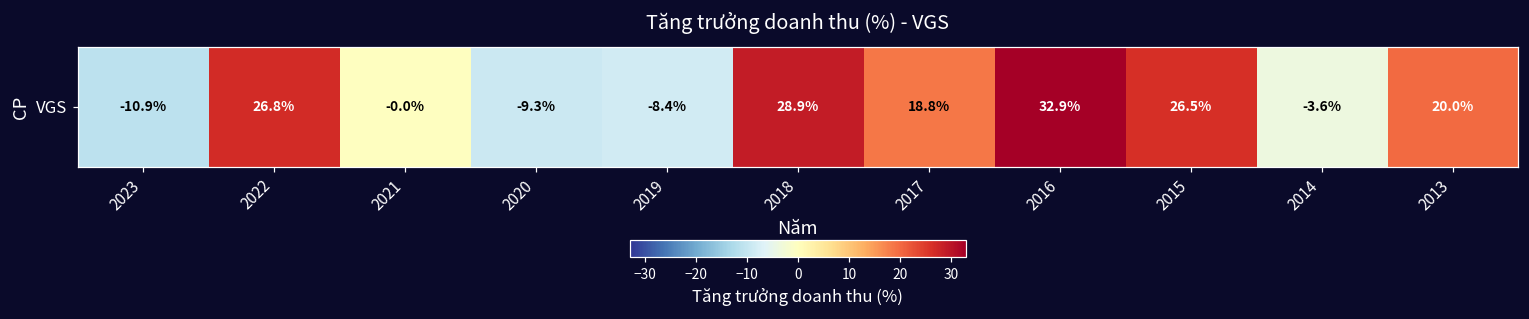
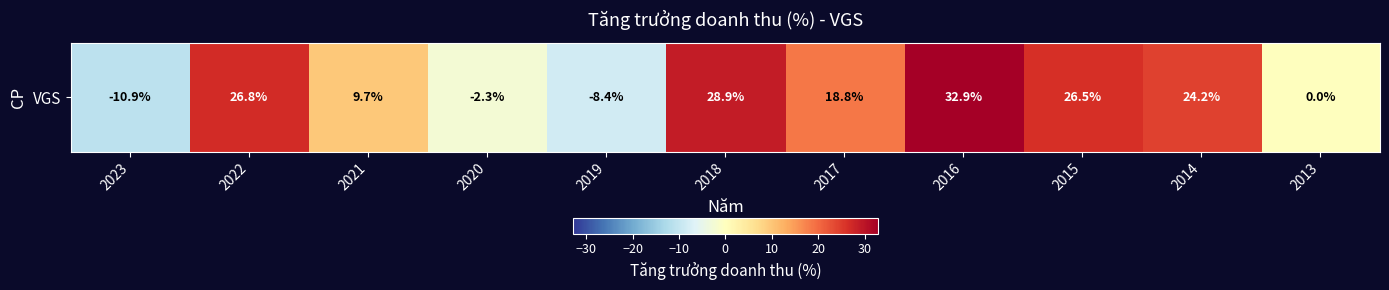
VGS, 2021: -0.0% -> 9.7%
VGS, 2020: -9.3% -> -2.3%
VGS, 2014: -3.6% -> 24.2%
VGS, 2013: 20.0% -> 0.0%
